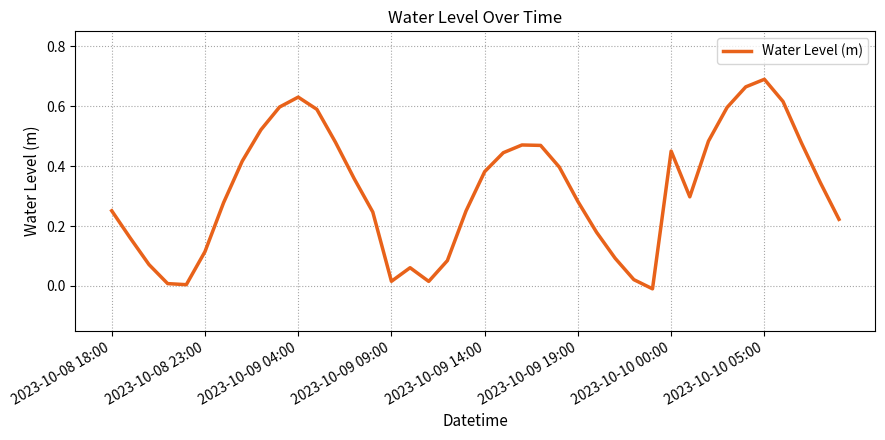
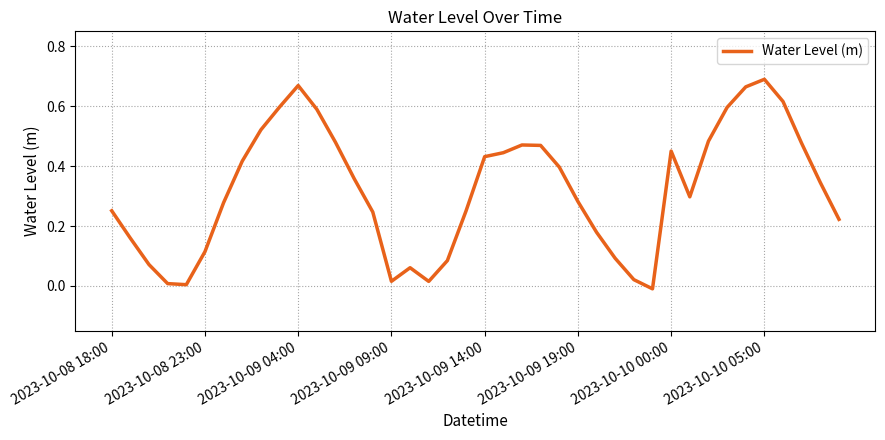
2023-10-09 04:00: 0.63 -> 0.67
2023-10-09 14:00: 0.38 -> 0.43
